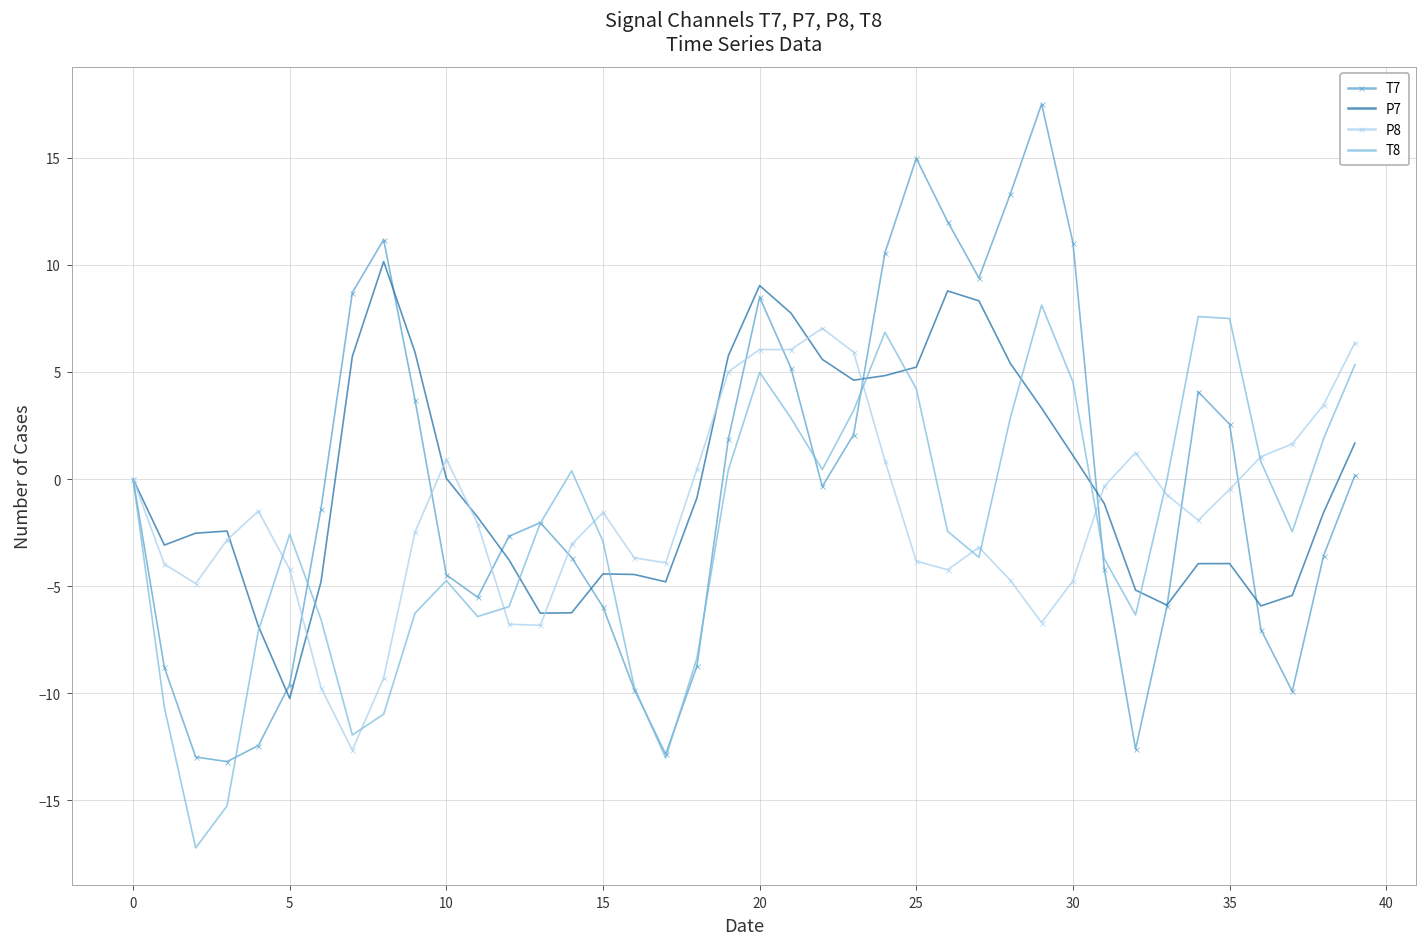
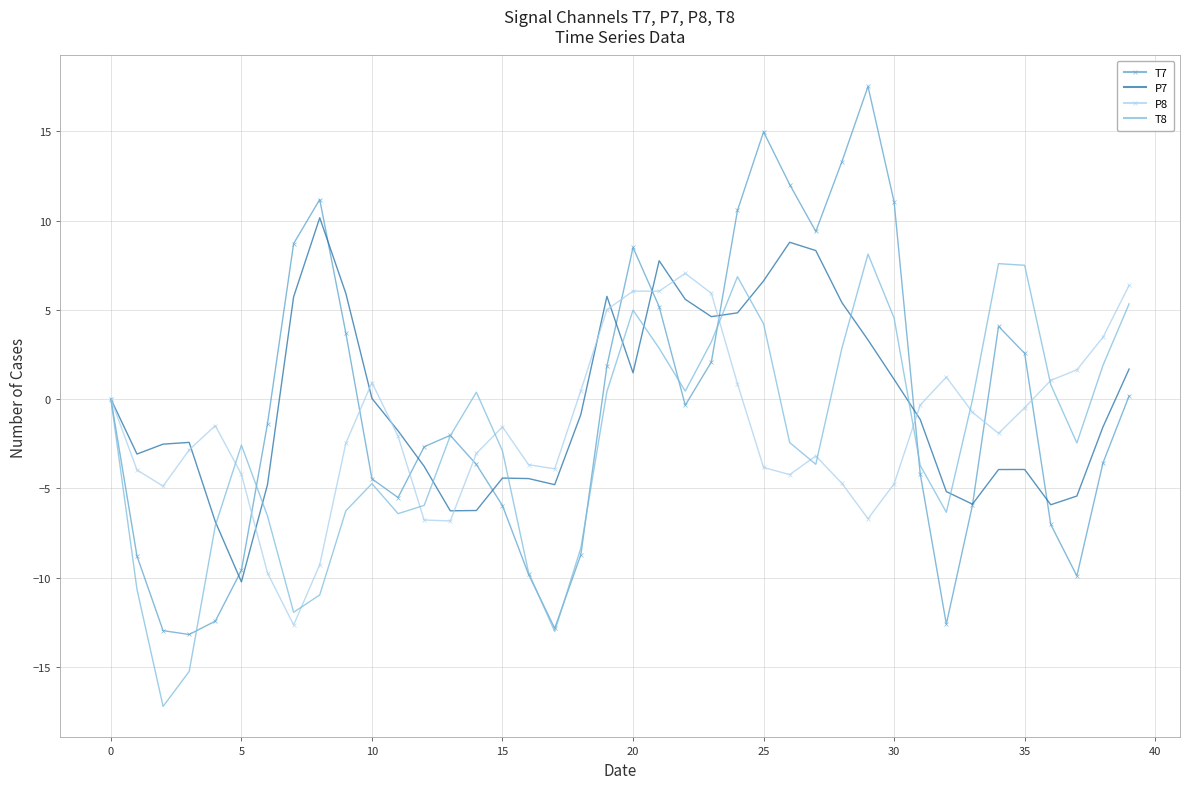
P7, 20: 9.0 -> 1.5
P7, 25: 5.2 -> 6.6
